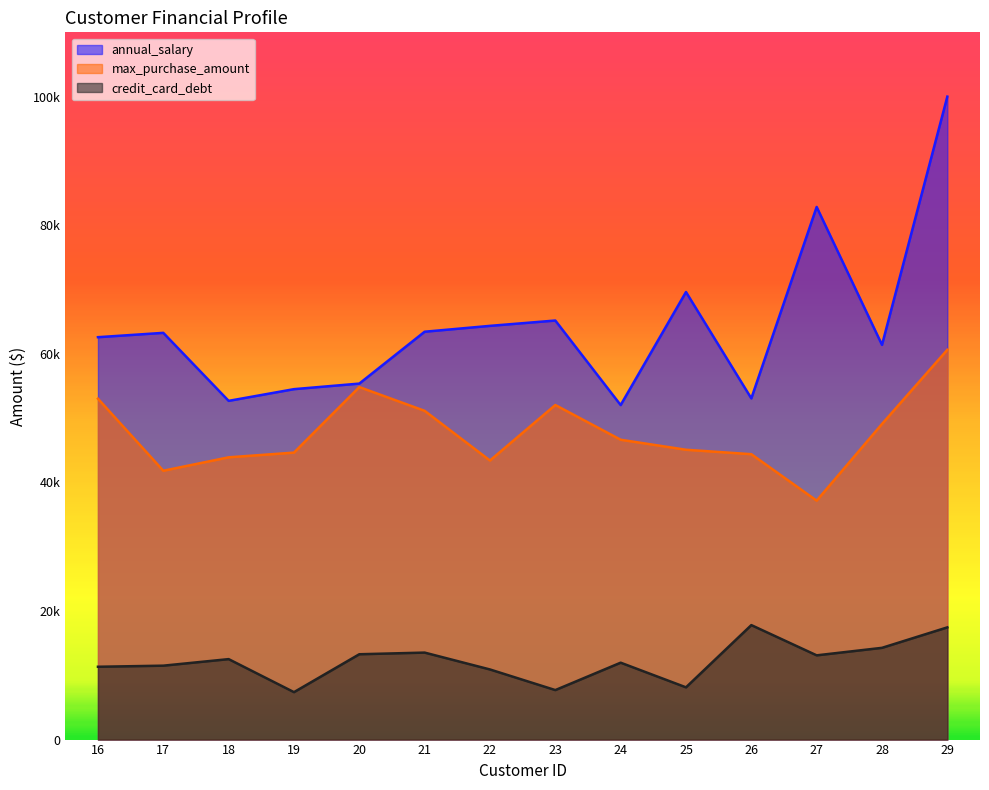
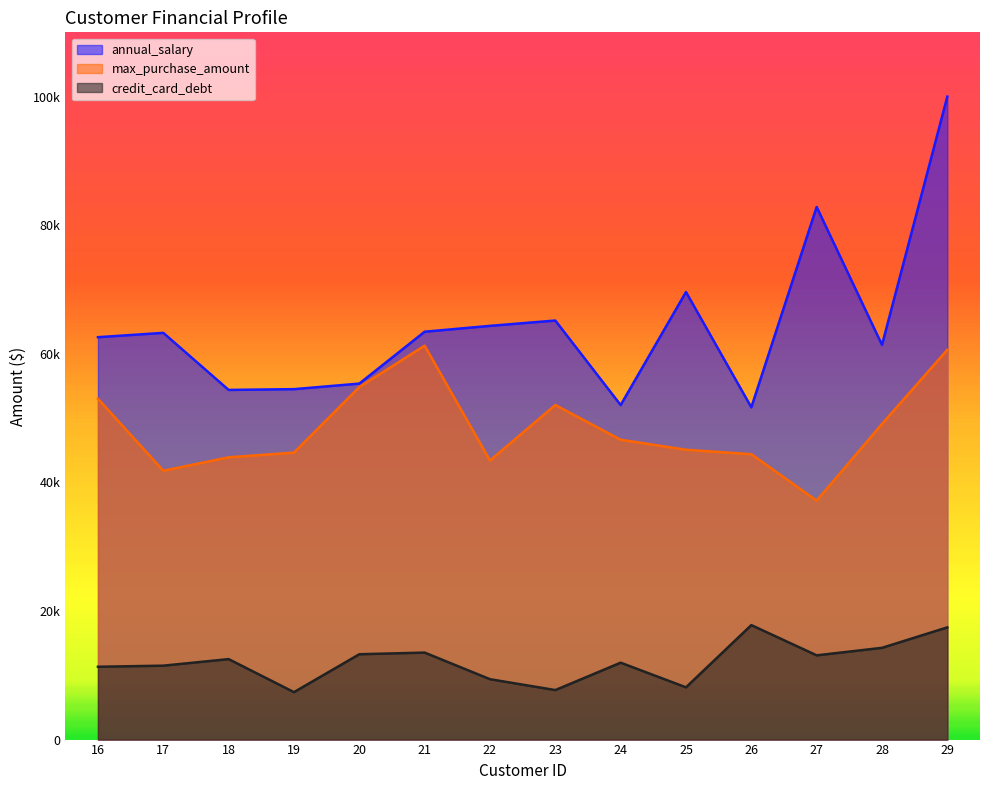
annual_salary, 18: 53000 -> 54000
max_purchase_amount, 21: 51000 -> 61000
credit_card_debt, 22: 11000 -> 9000
annual_salary, 26: 53000 -> 52000
